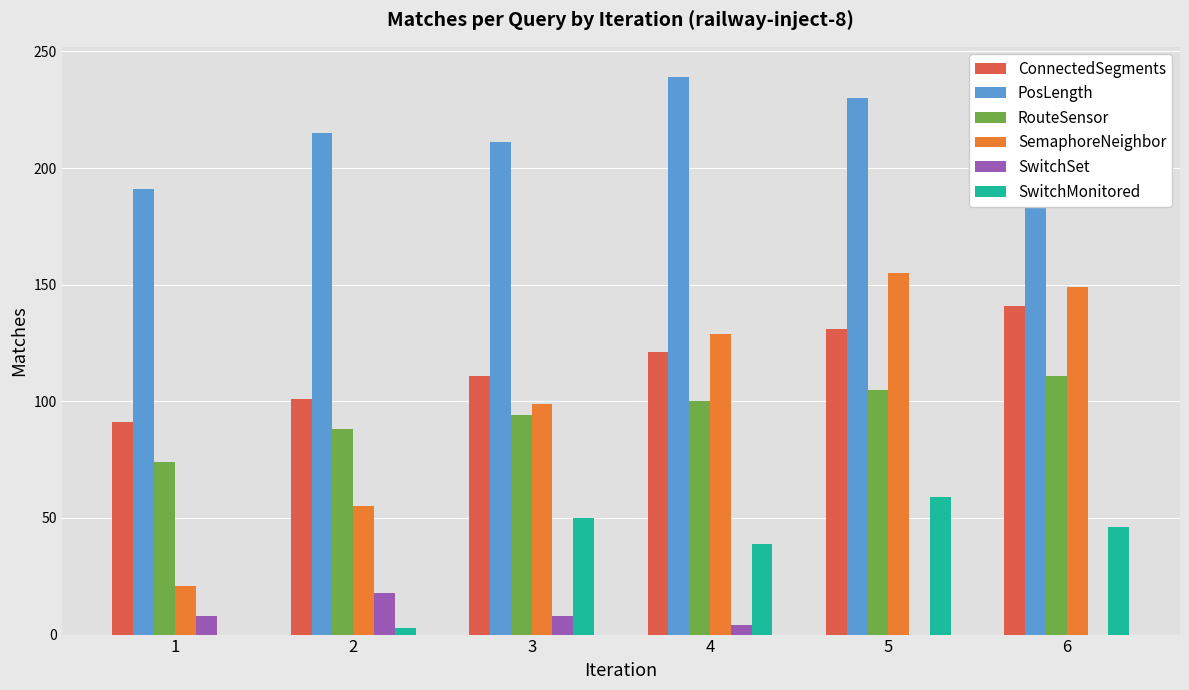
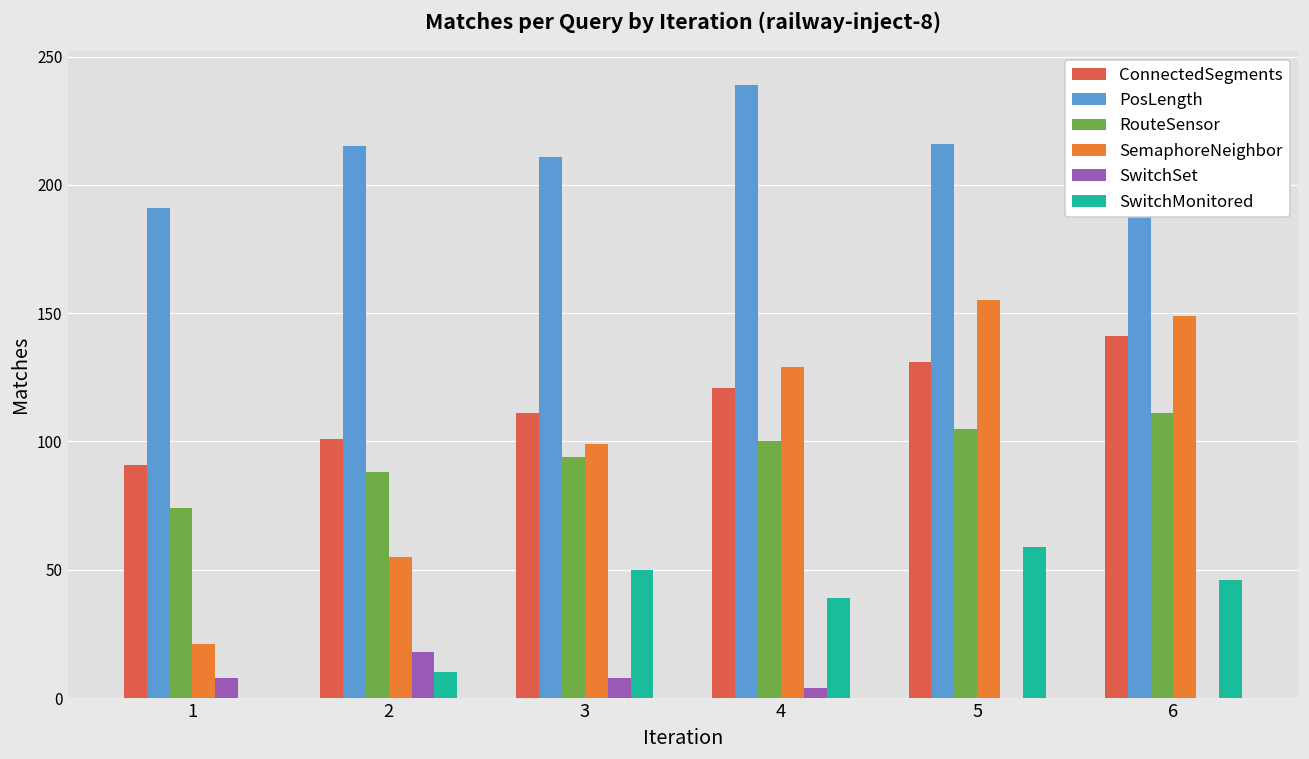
SwitchMonitored, 2: 3 -> 10
PosLength, 5: 230 -> 216
